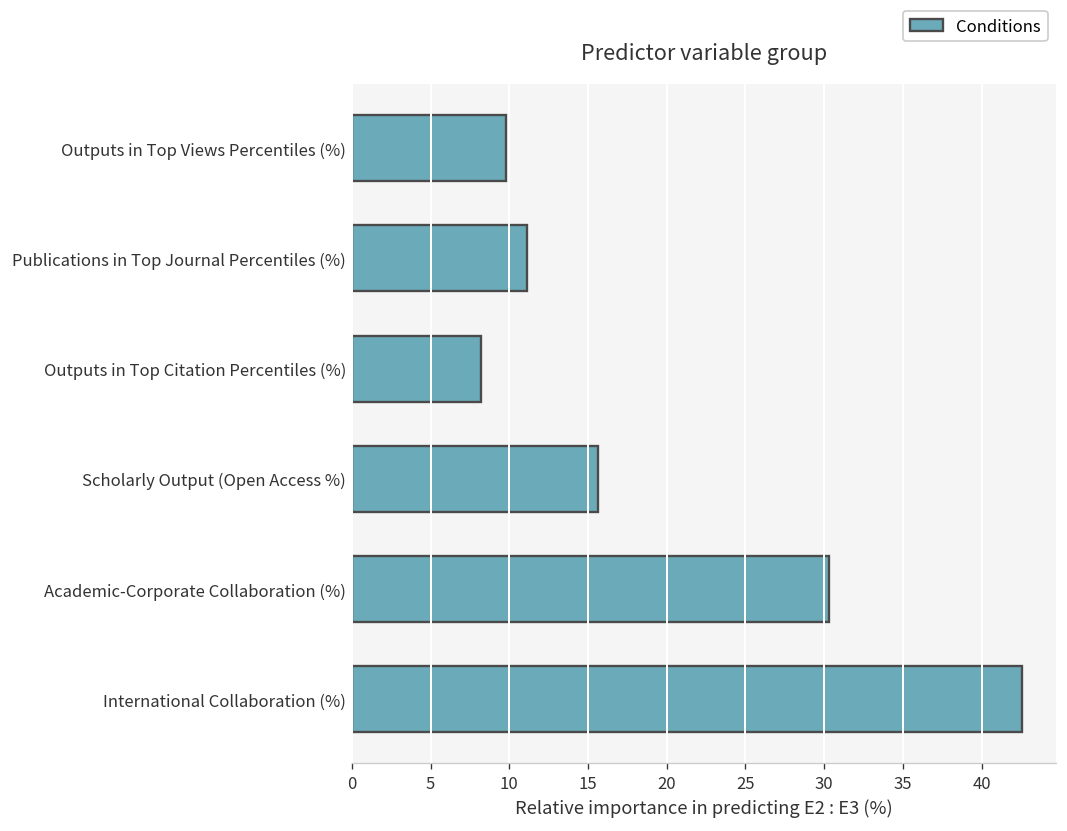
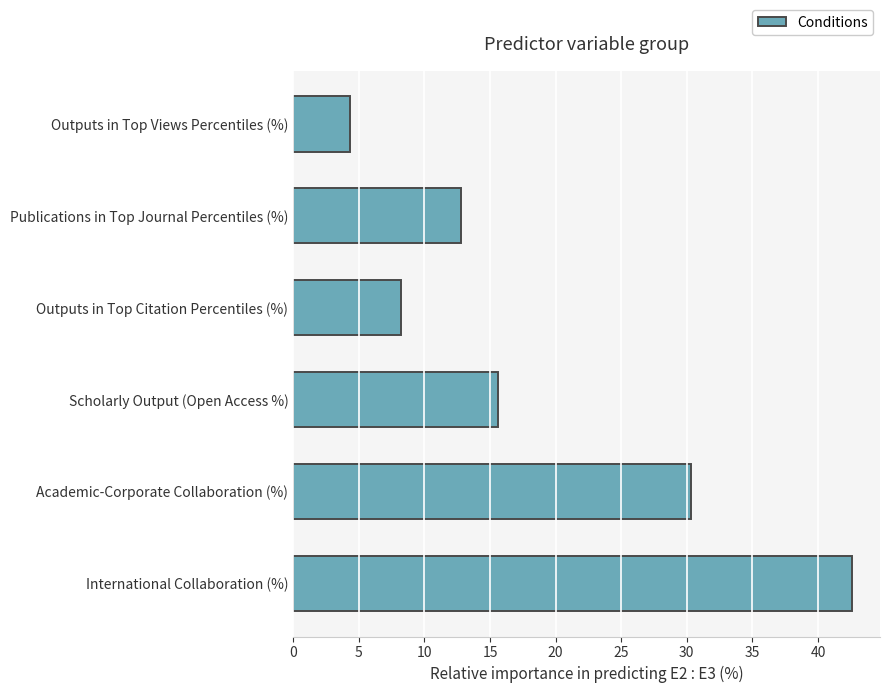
Outputs in Top Views Percentiles (%): 9.8 -> 4.3
Publications in Top Journal Percentiles (%): 11.1 -> 12.8
